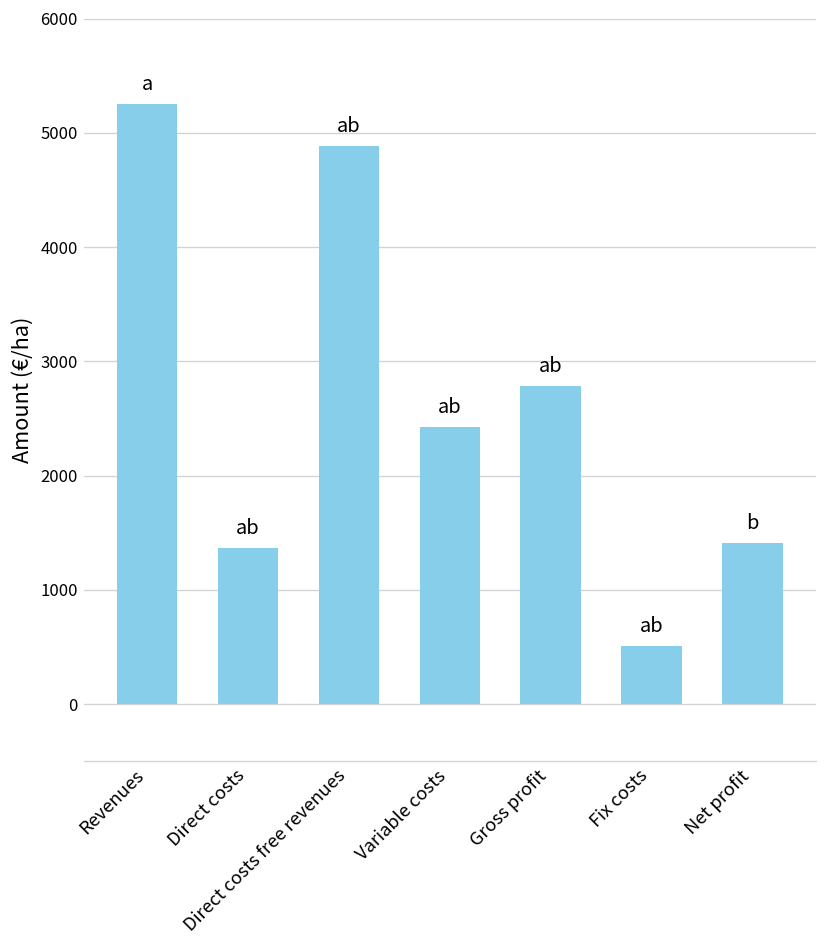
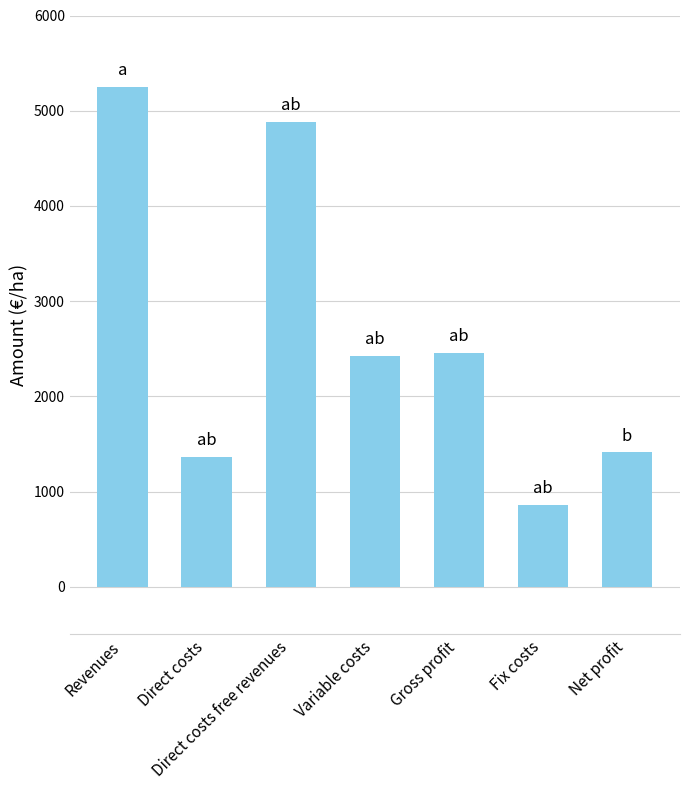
Gross profit: 2800 -> 2500
Fix costs: 500 -> 900
